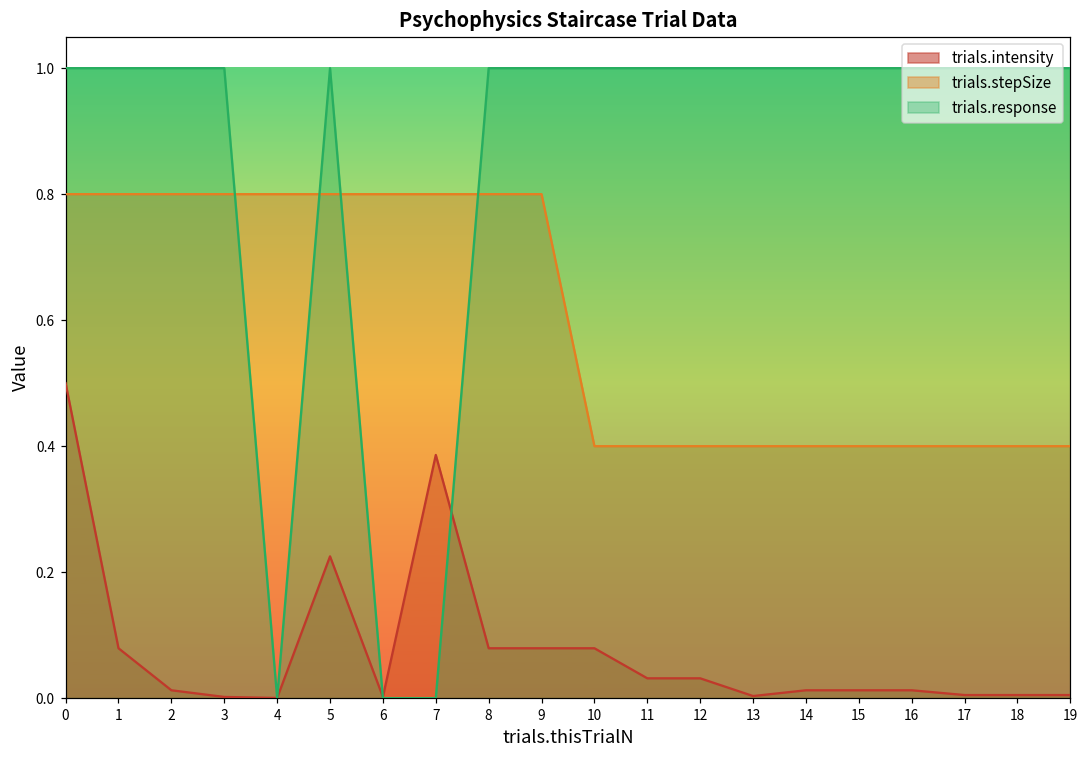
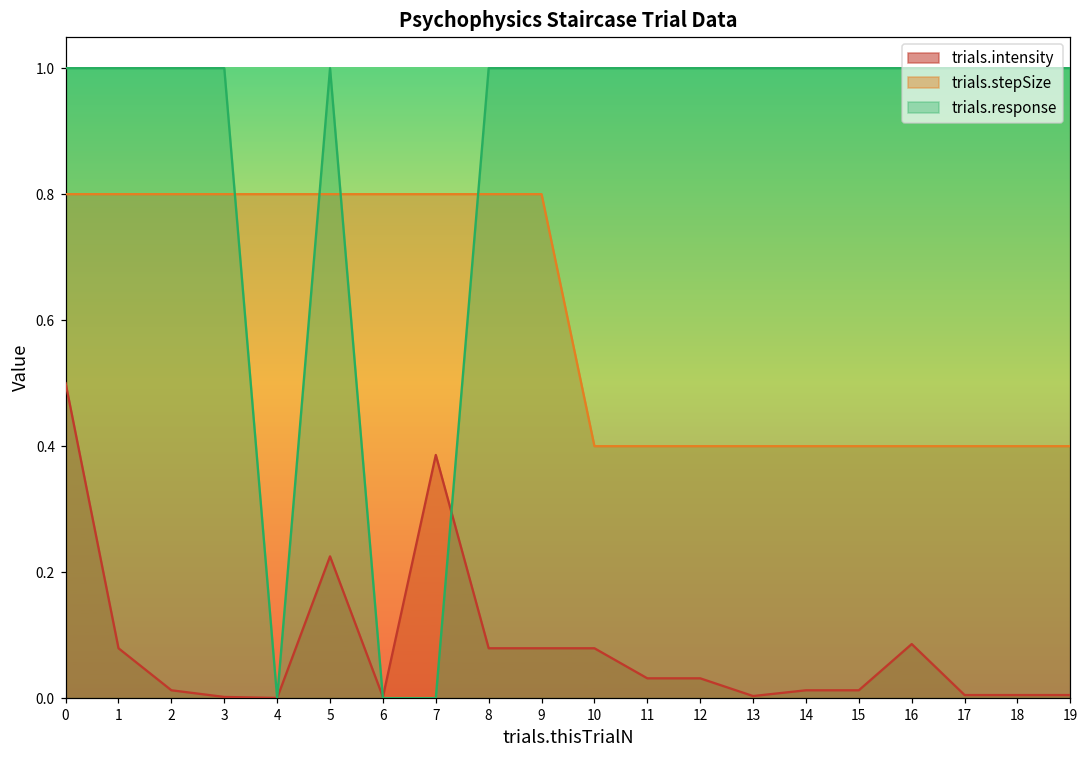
trials.intensity, 16: 0.01 -> 0.09
